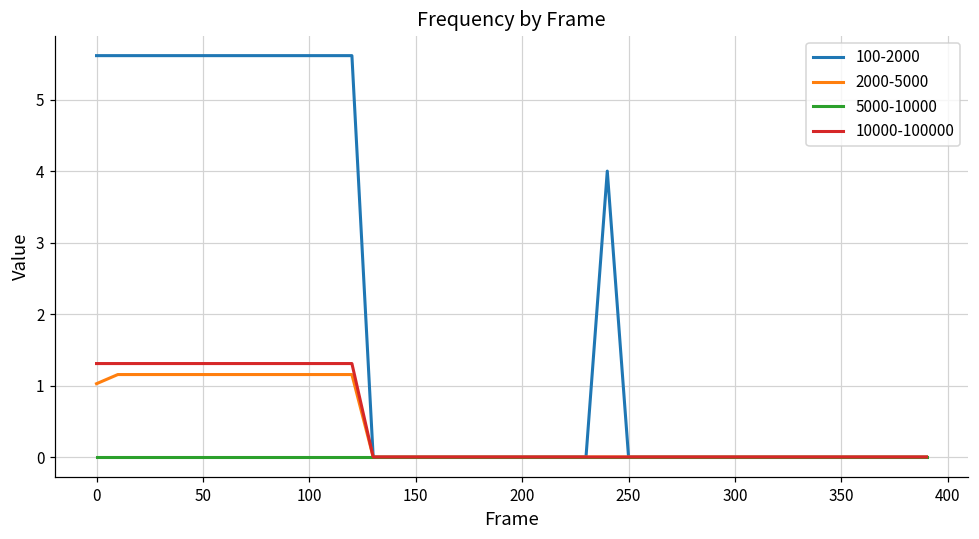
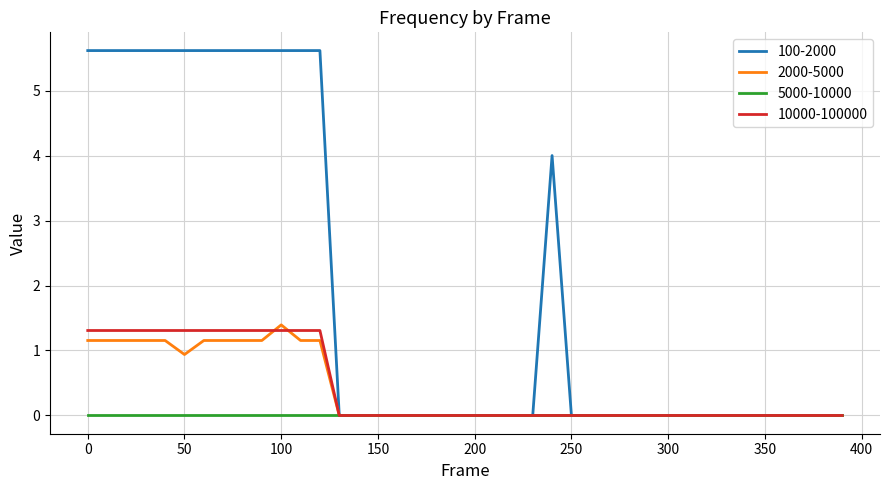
2000-5000, 0: 1.0 -> 1.2
2000-5000, 50: 1.2 -> 0.9
2000-5000, 100: 1.2 -> 1.4
